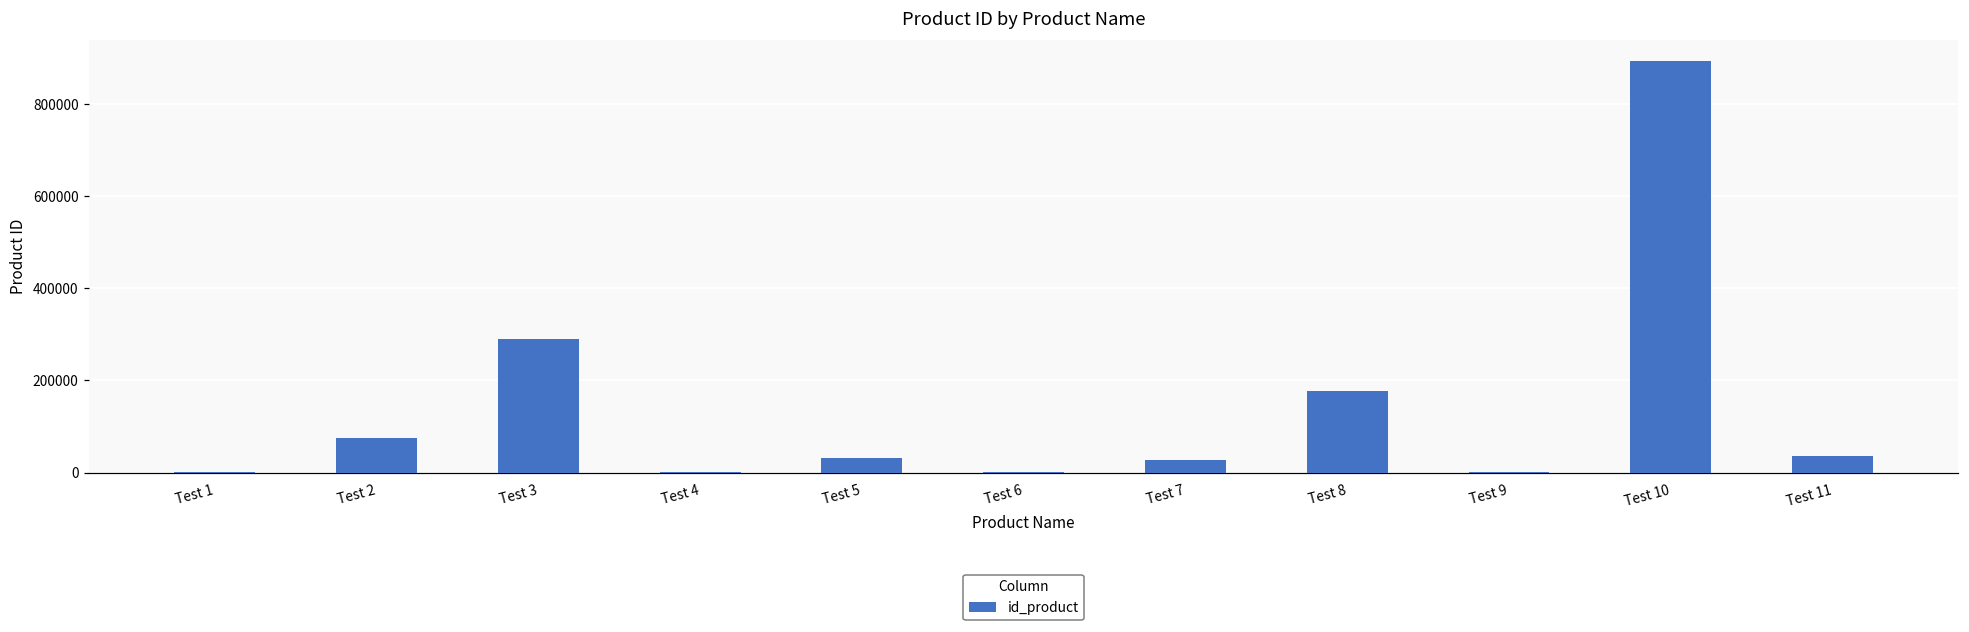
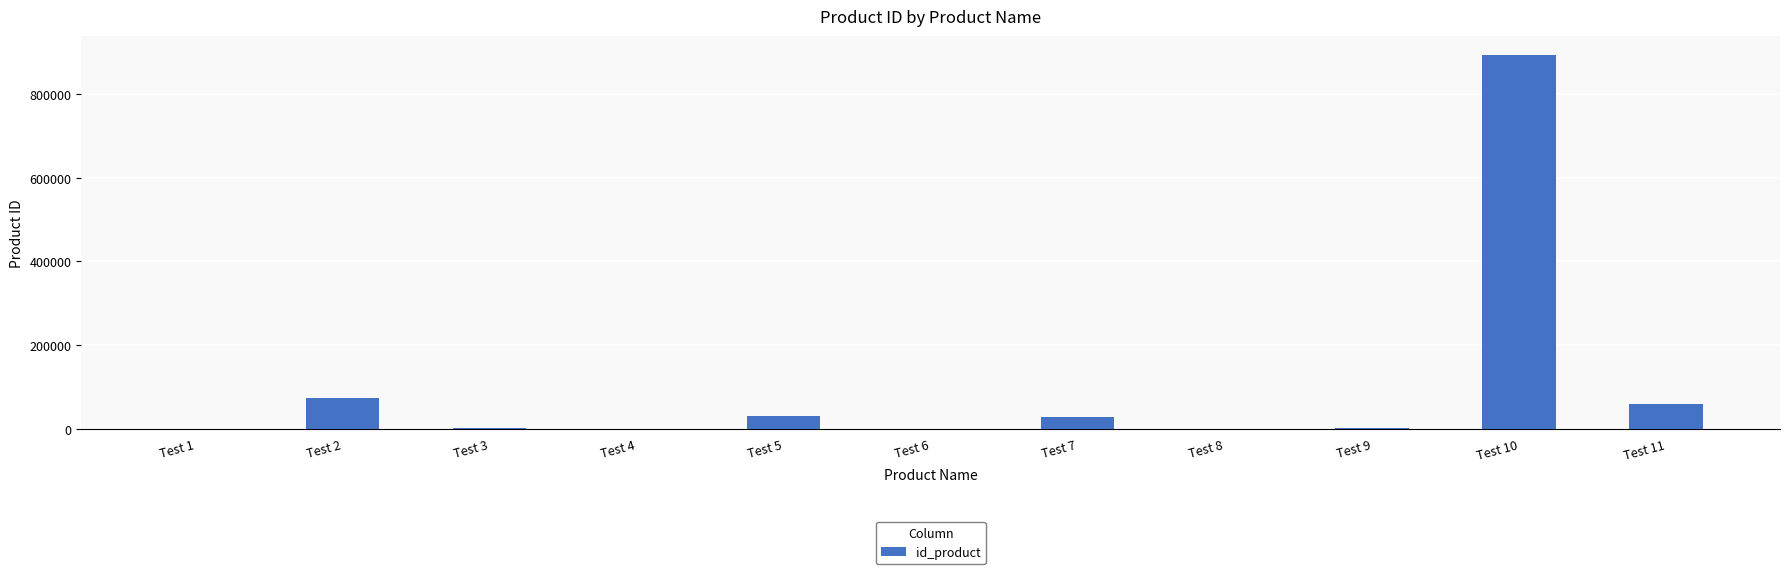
Test 3: 290000 -> 0
Test 8: 180000 -> 0
Test 11: 40000 -> 60000
